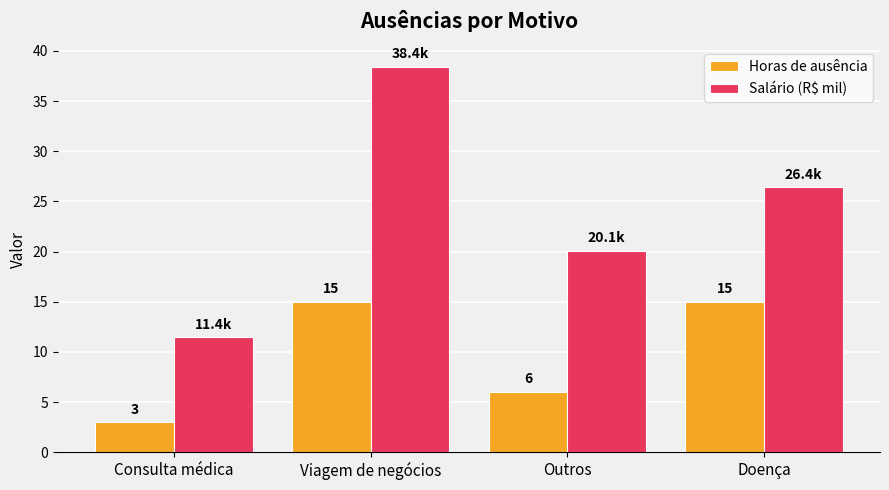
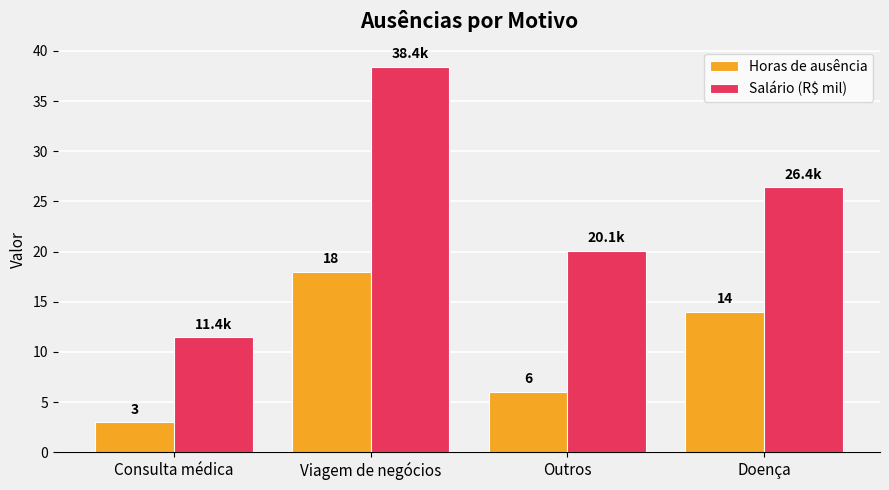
Horas de ausência, Viagem de negócios: 15 -> 18
Horas de ausência, Doença: 15 -> 14
